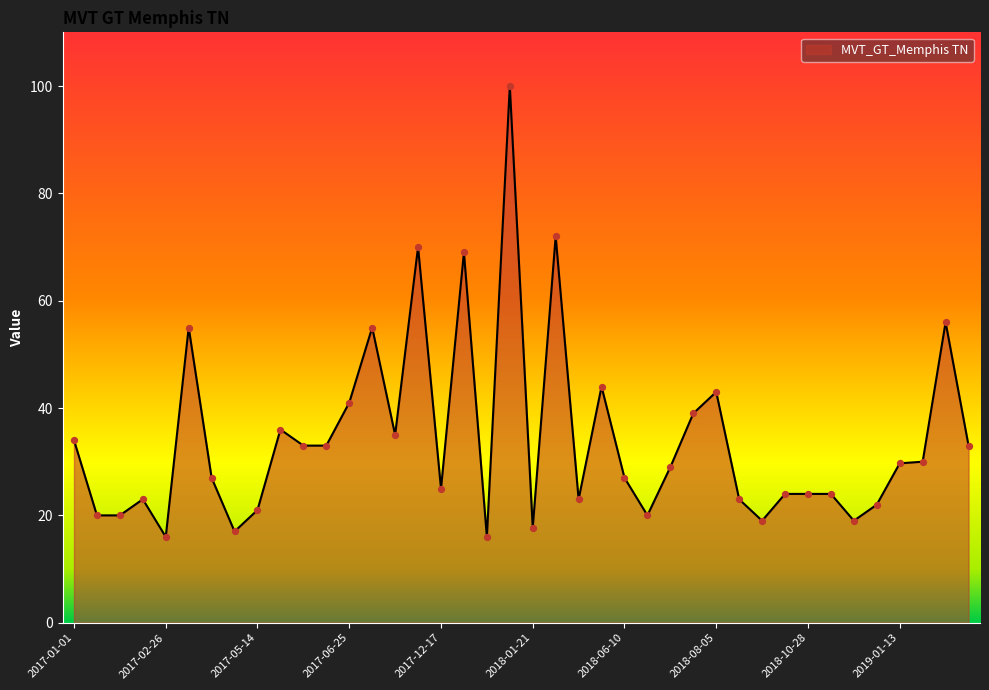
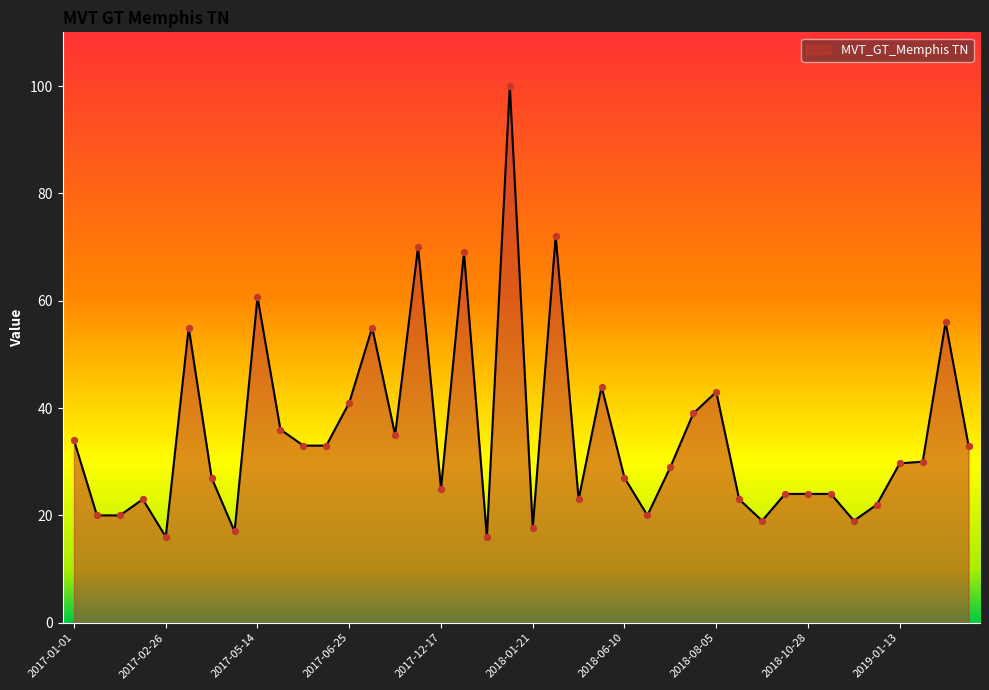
2017-05-14: 21 -> 61
